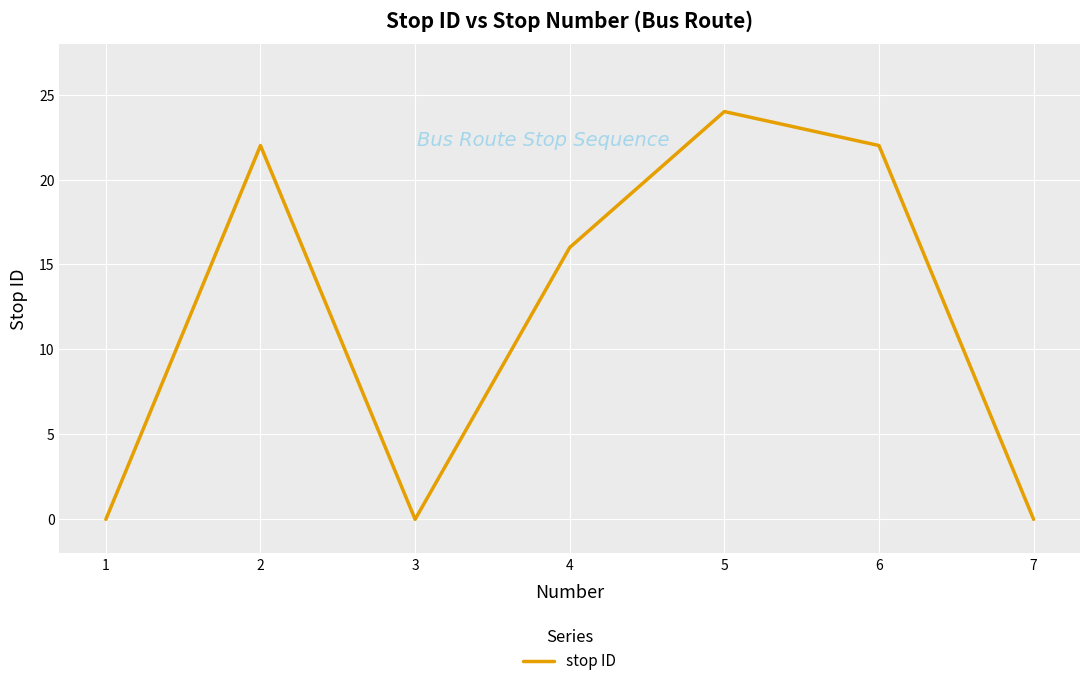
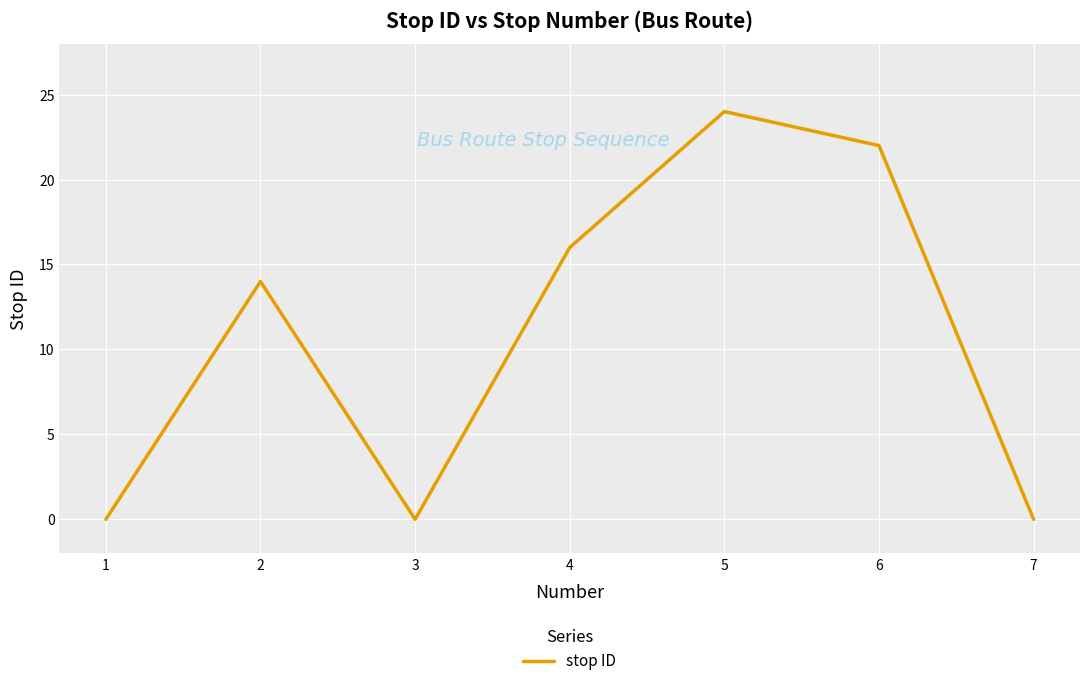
2: 22 -> 14
